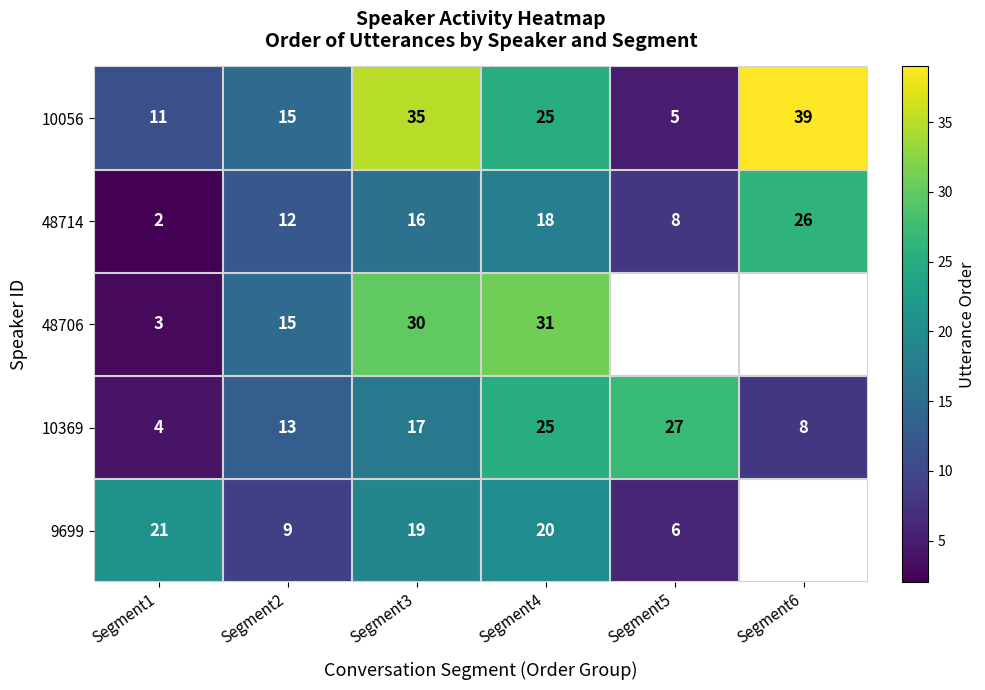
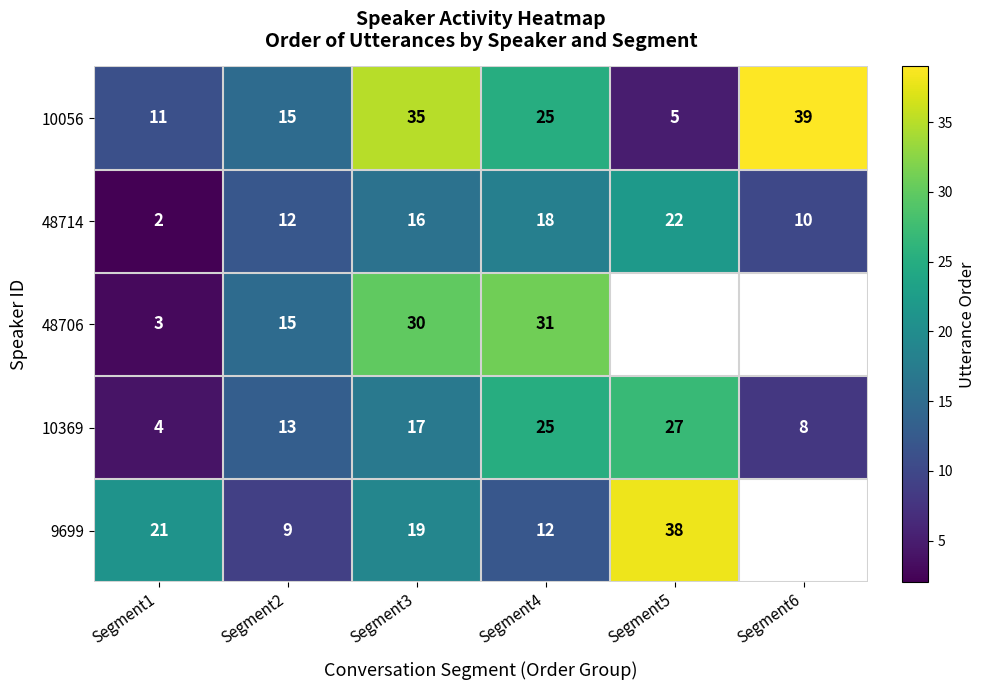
48714, Segment5: 8 -> 22
48714, Segment6: 26 -> 10
9699, Segment4: 20 -> 12
9699, Segment5: 6 -> 38
